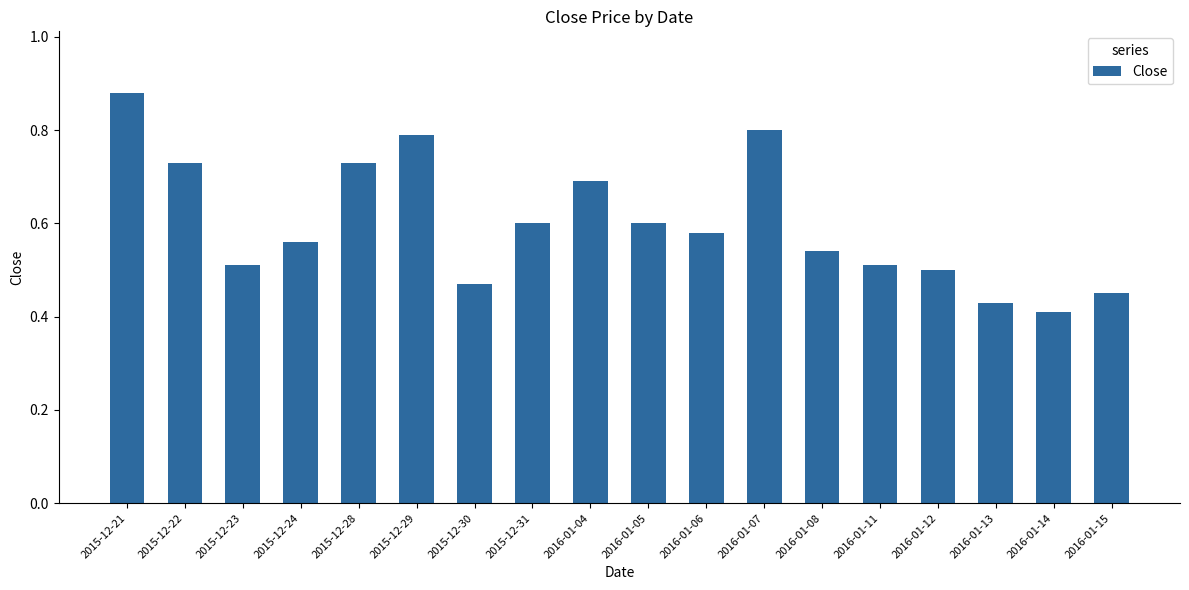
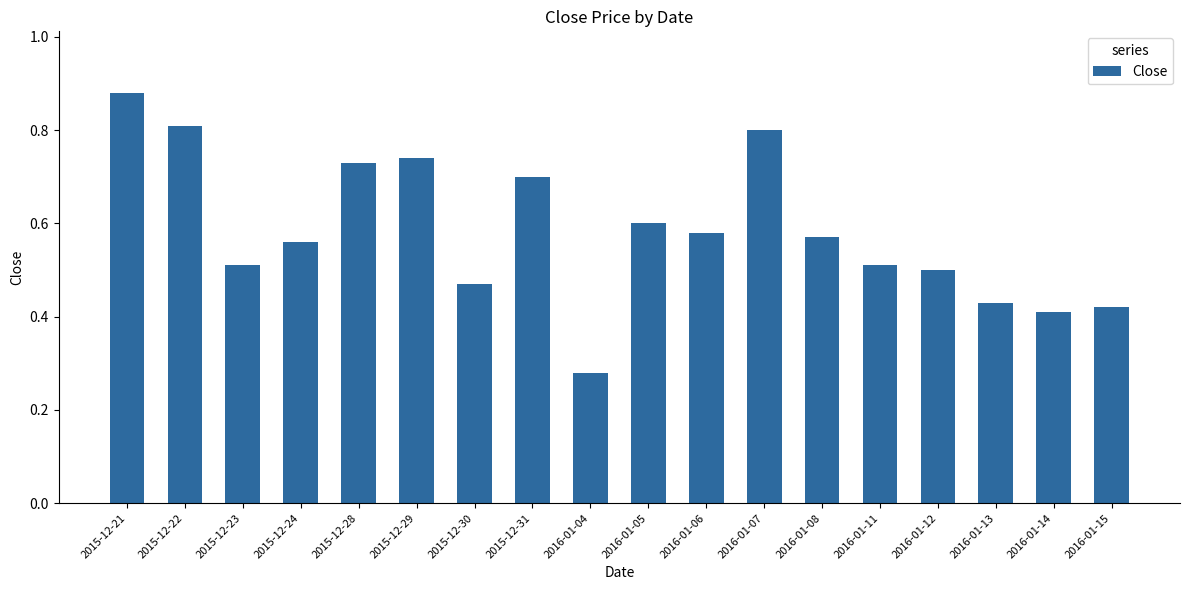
2015-12-22: 0.73 -> 0.81
2015-12-29: 0.79 -> 0.74
2015-12-31: 0.6 -> 0.7
2016-01-04: 0.69 -> 0.28
2016-01-08: 0.54 -> 0.57
2016-01-15: 0.45 -> 0.42
